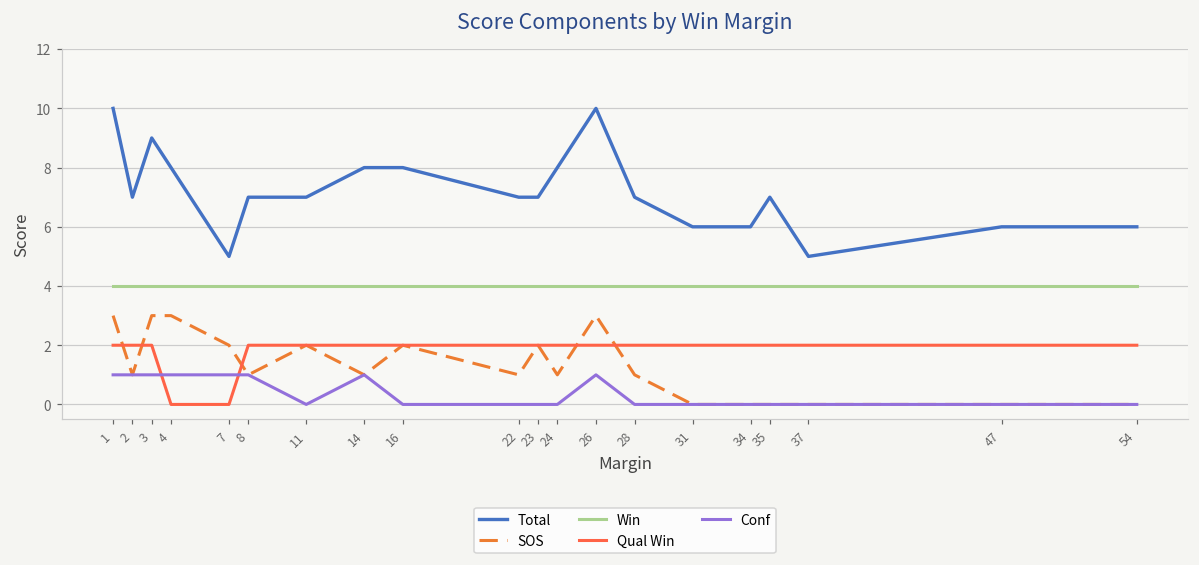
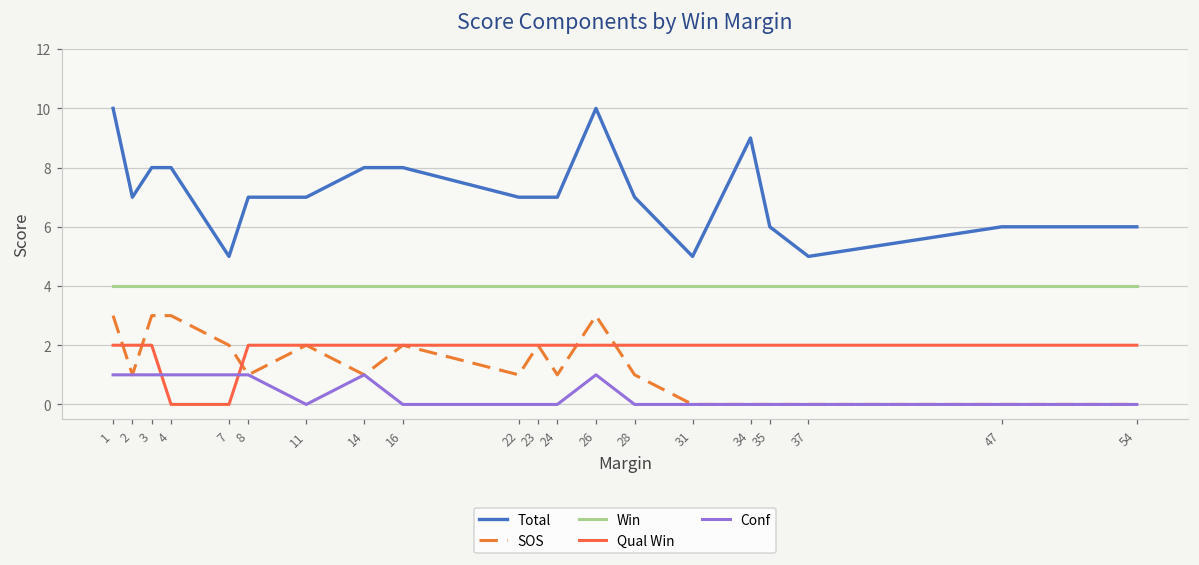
Total, 3: 9 -> 8
Total, 24: 8 -> 7
Total, 31: 6 -> 5
Total, 34: 6 -> 9
Total, 35: 7 -> 6
